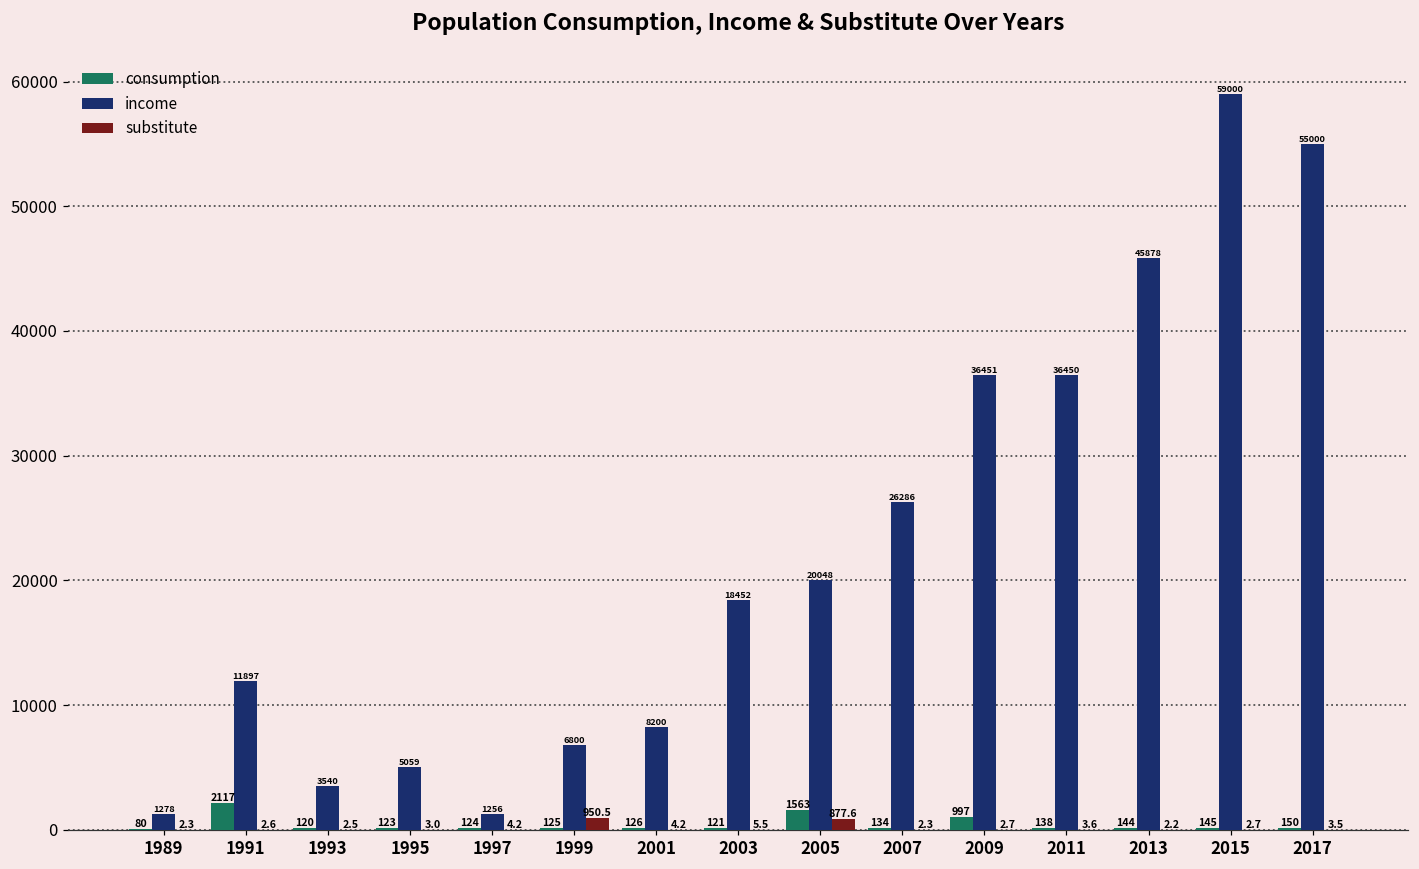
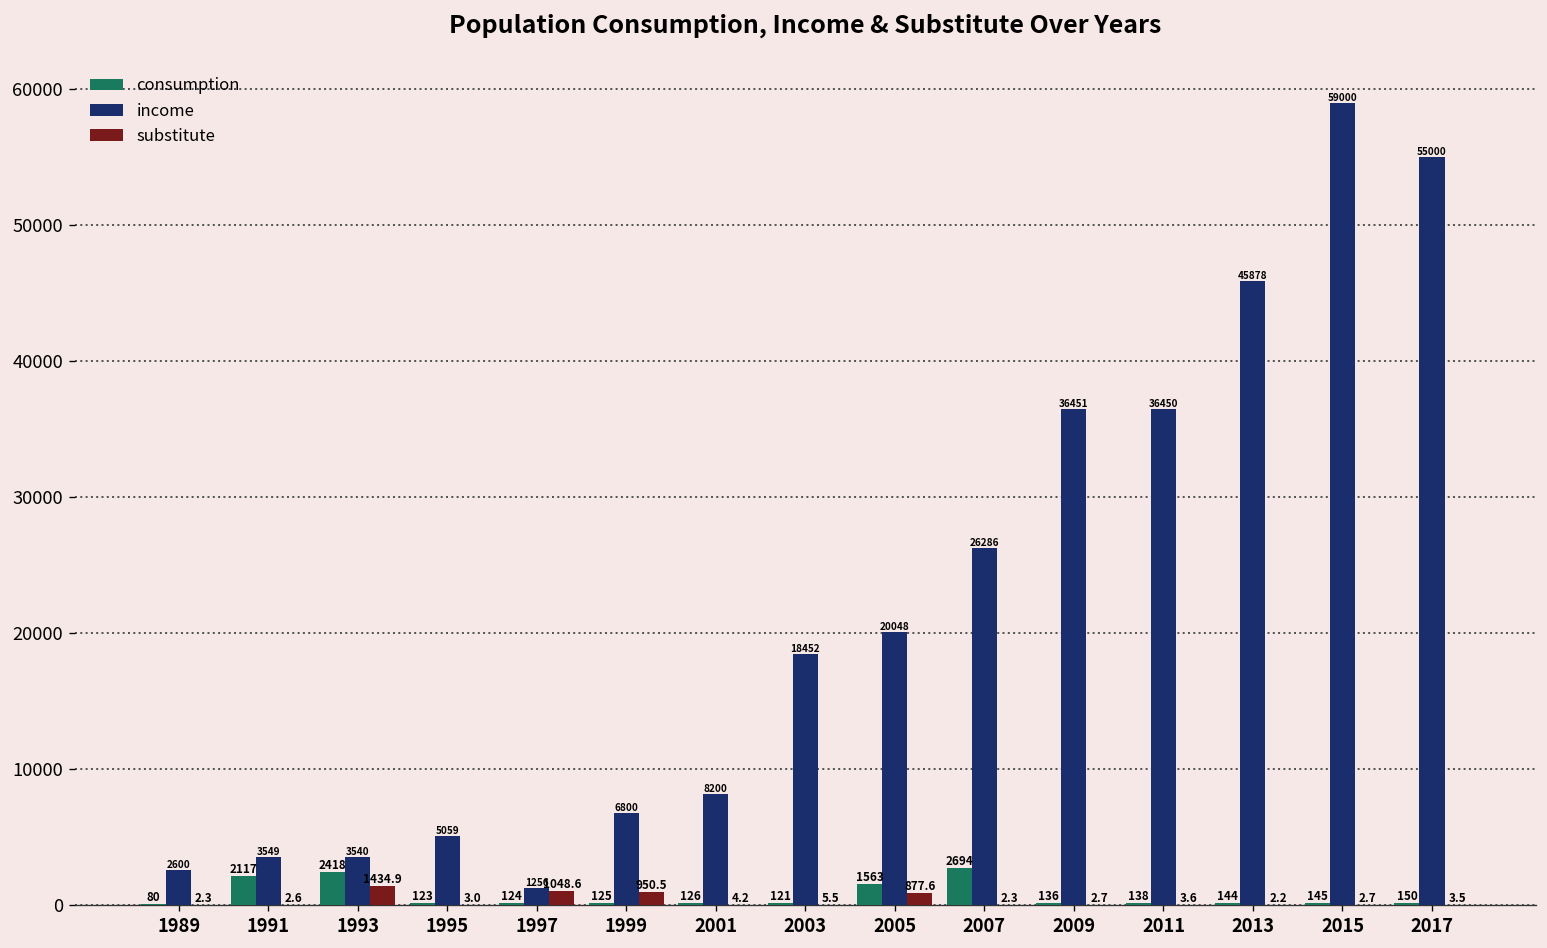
income, 1989: 1278 -> 2600
income, 1991: 11897 -> 3549
consumption, 1993: 120 -> 2418
substitute, 1993: 2.5 -> 1434.9
substitute, 1997: 4.2 -> 1048.6
consumption, 2007: 134 -> 2694
consumption, 2009: 997 -> 136
